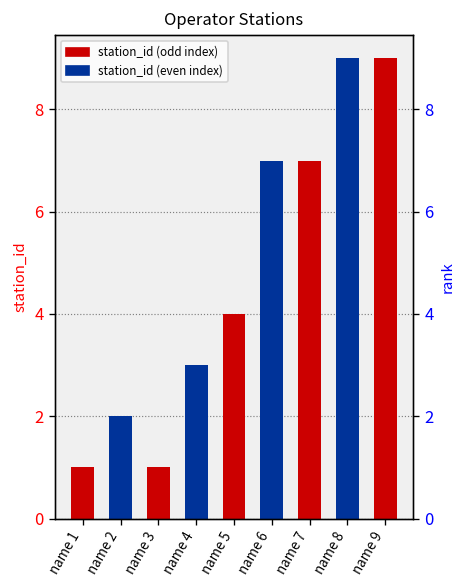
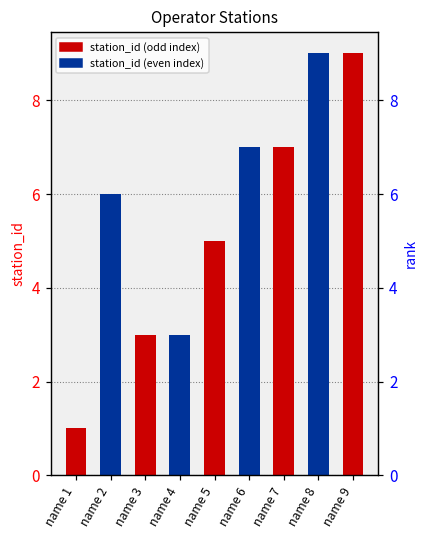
name 2: 2 -> 6
name 3: 1 -> 3
name 5: 4 -> 5
